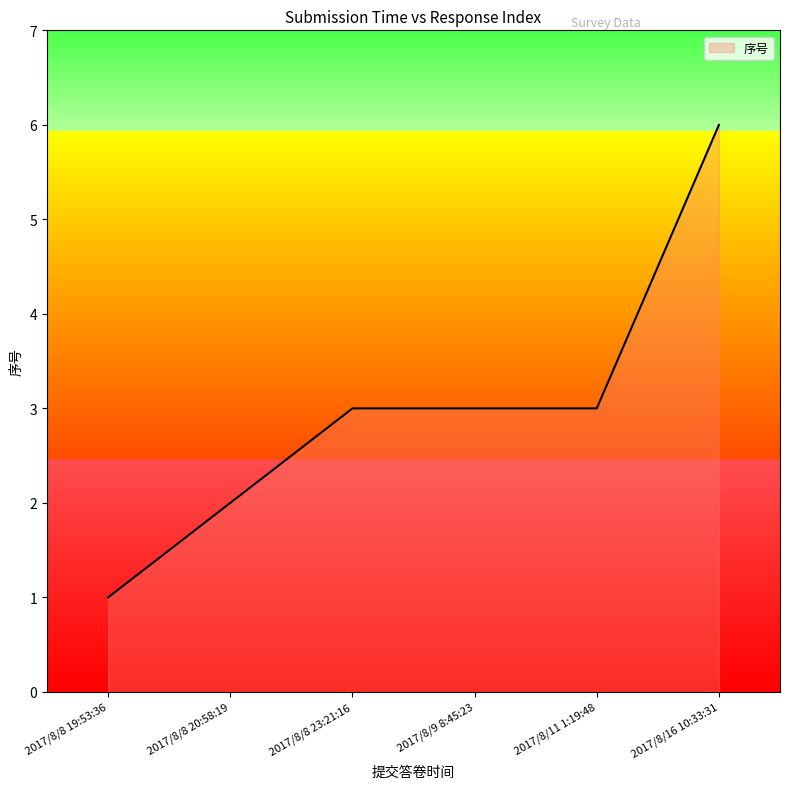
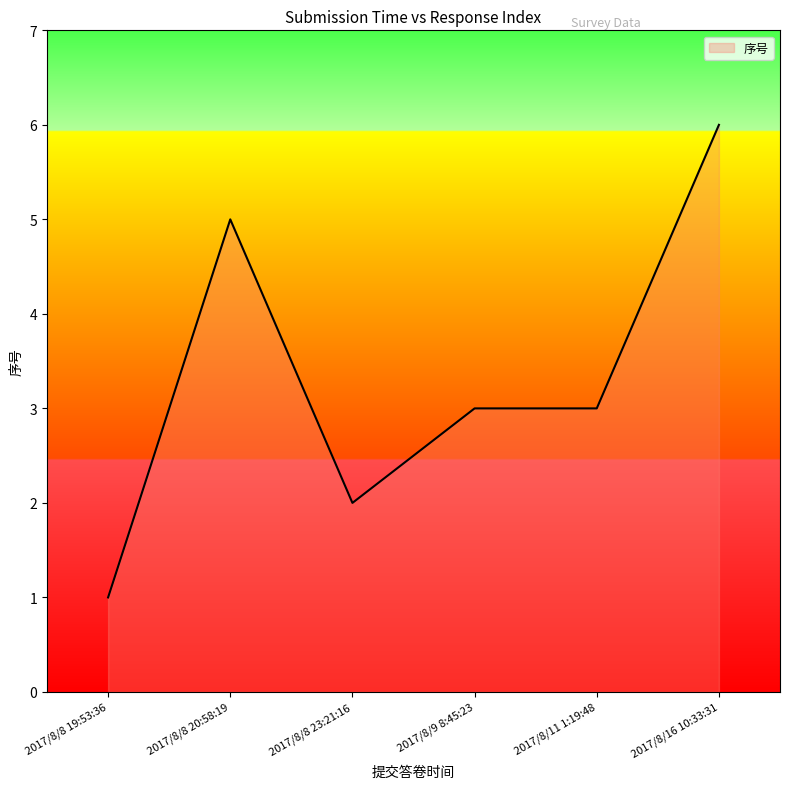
2017/8/8 20:58:19: 2 -> 5
2017/8/8 23:21:16: 3 -> 2
